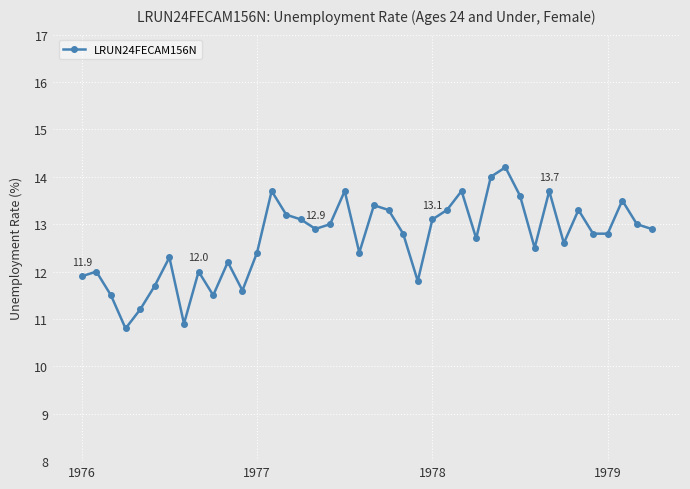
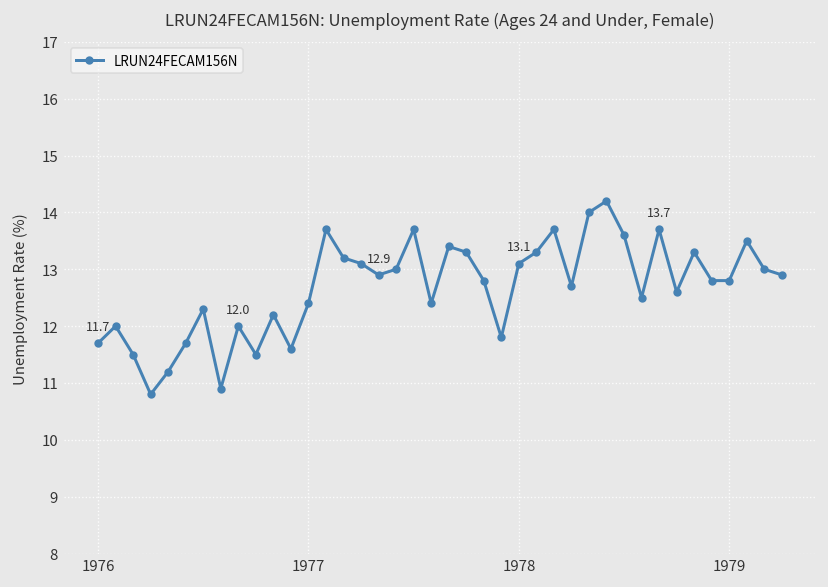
1976: 11.9 -> 11.7
